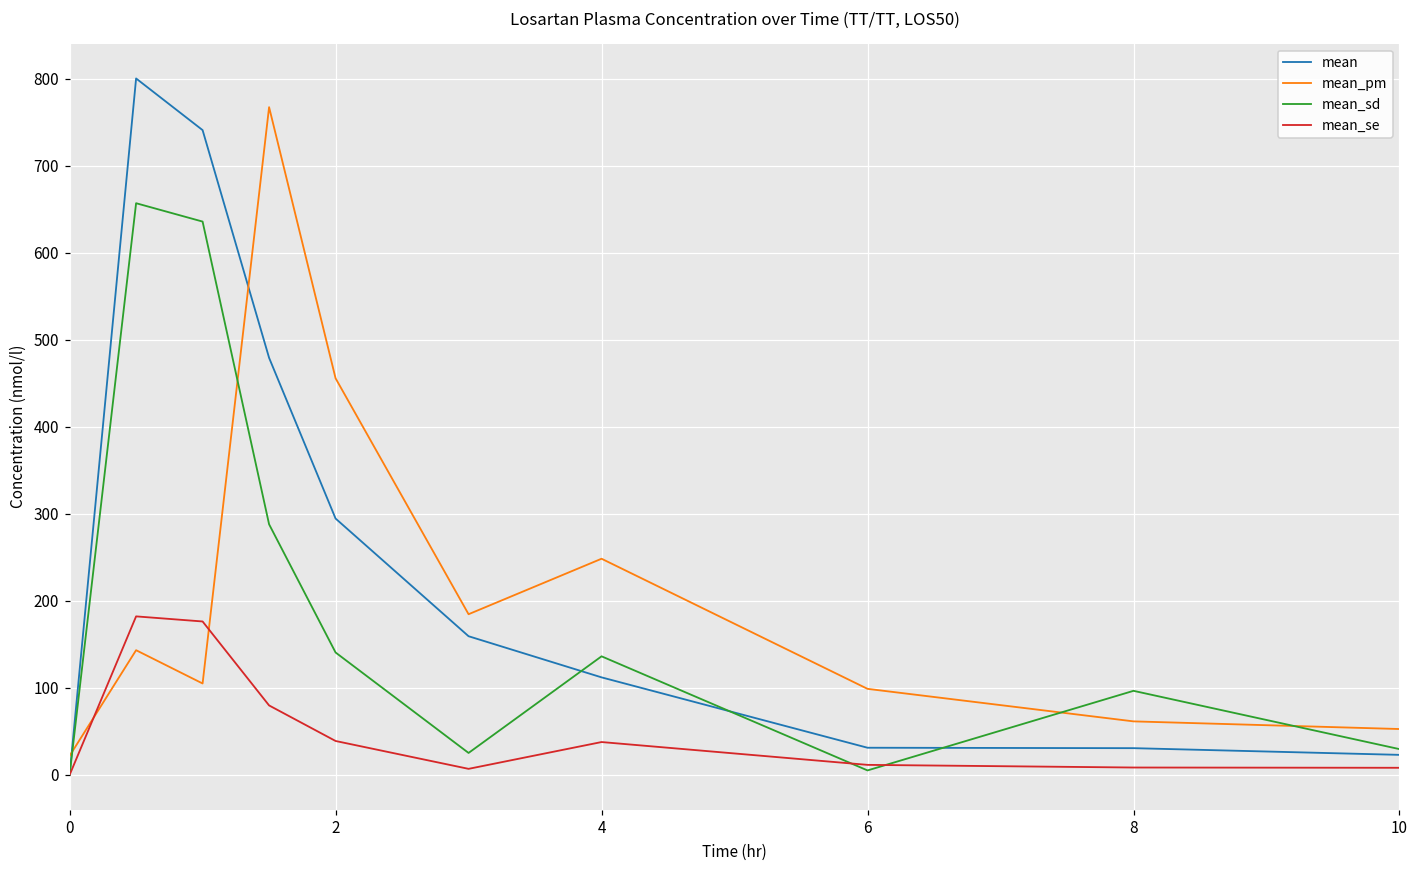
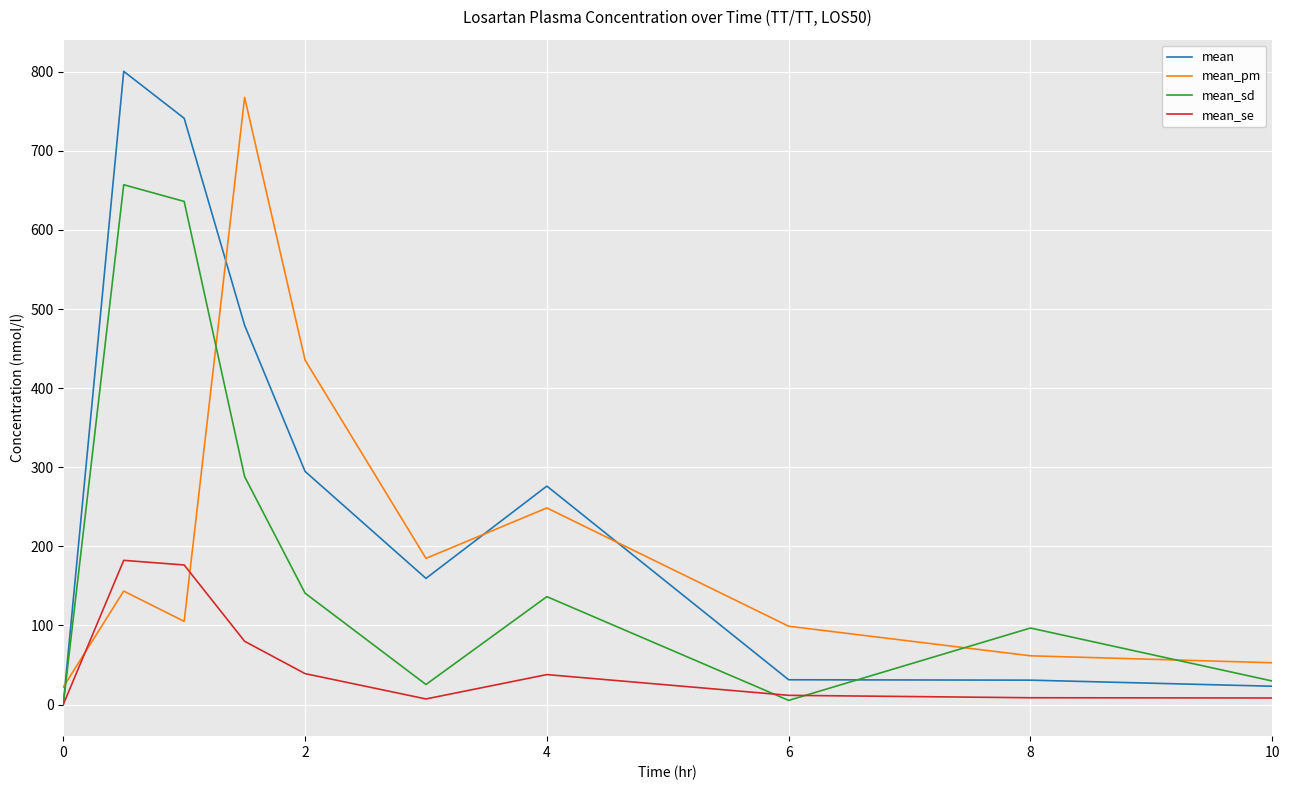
mean_pm, 2: 460 -> 440
mean, 4: 110 -> 280
